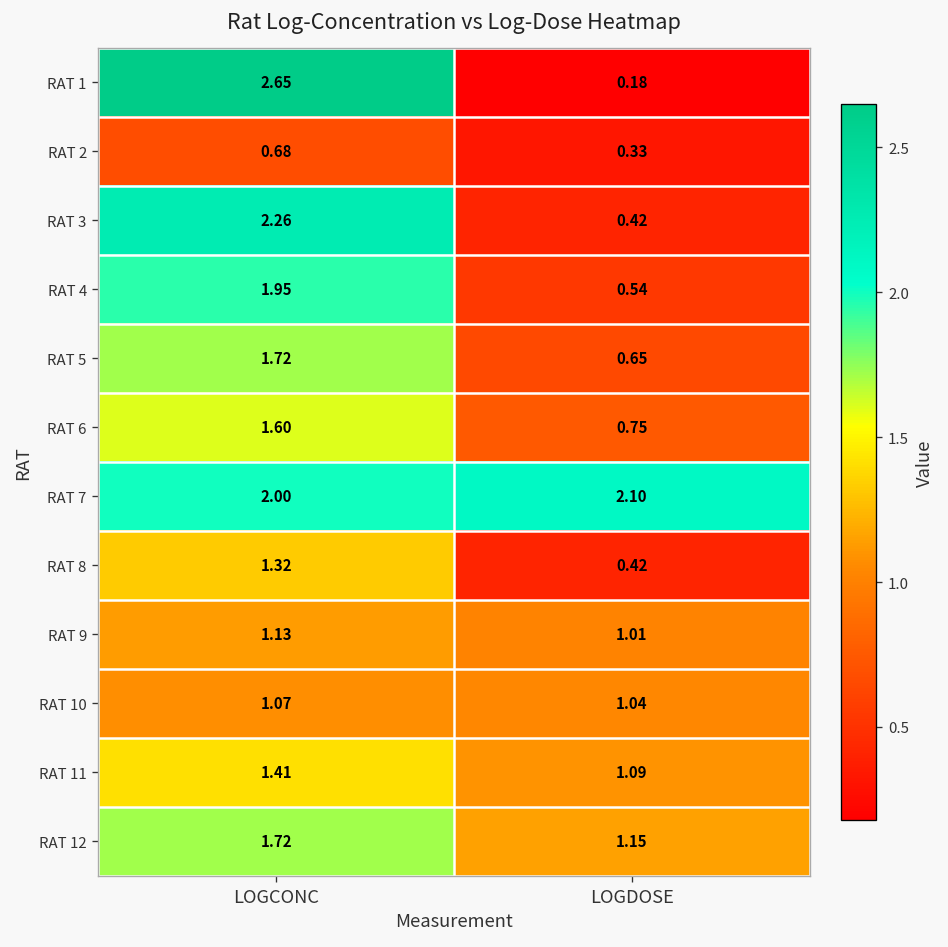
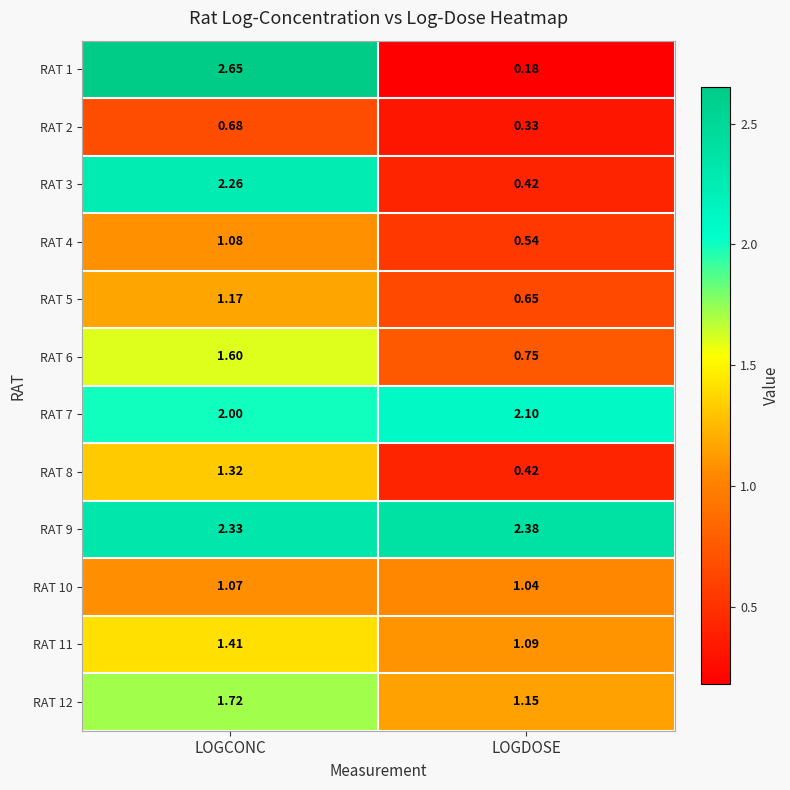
RAT 4, LOGCONC: 1.95 -> 1.08
RAT 5, LOGCONC: 1.72 -> 1.17
RAT 9, LOGCONC: 1.13 -> 2.33
RAT 9, LOGDOSE: 1.01 -> 2.38
